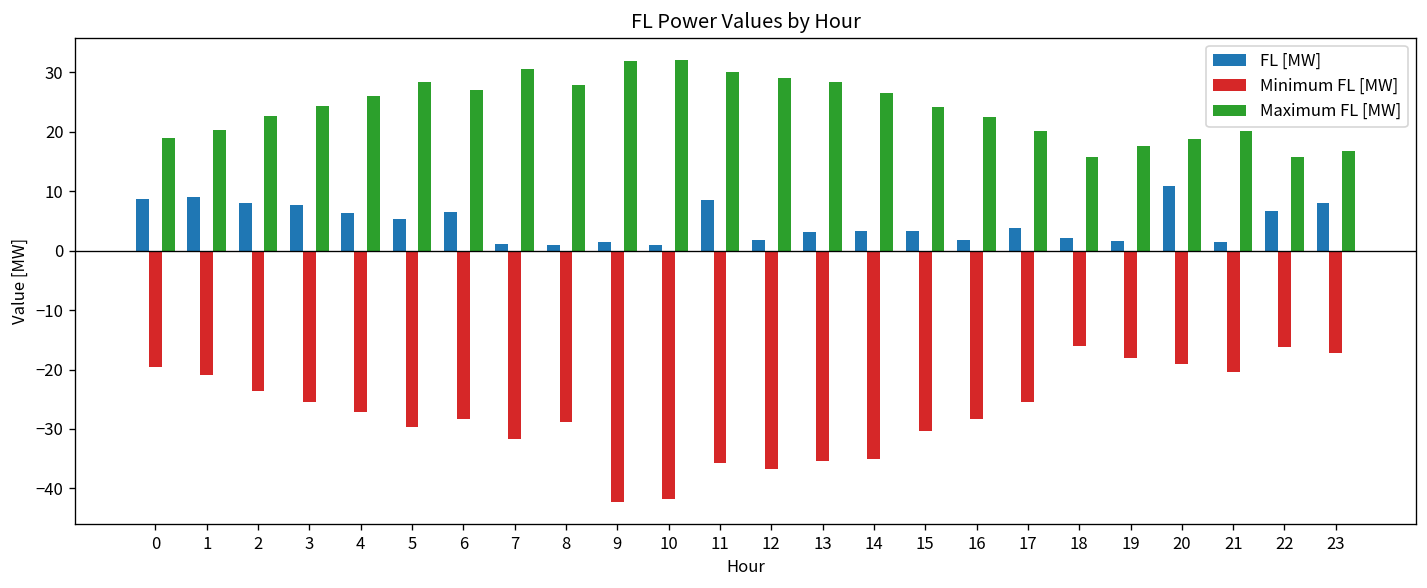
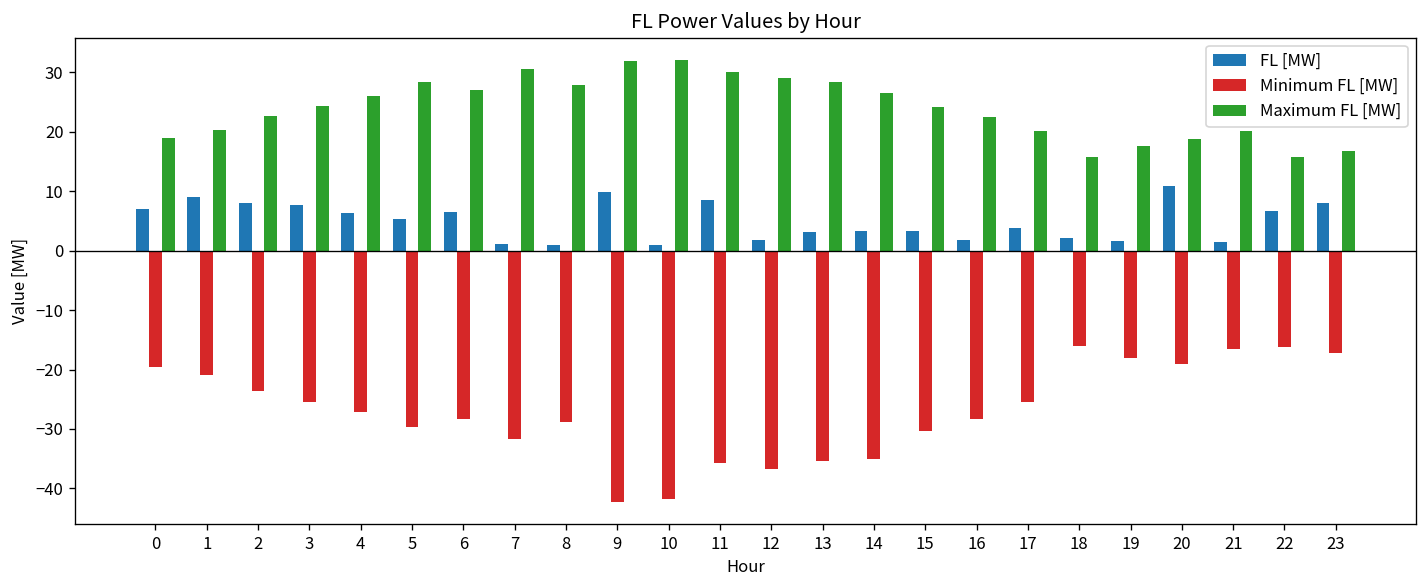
FL [MW], 0: 9 -> 7
FL [MW], 9: 1 -> 10
Minimum FL [MW], 21: -20 -> -17
